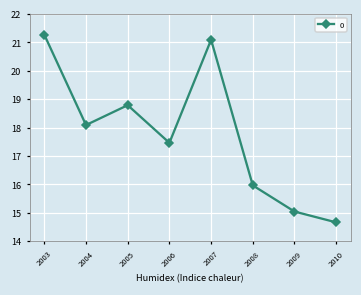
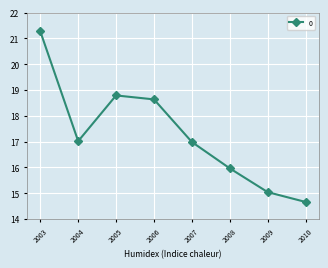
2004: 18.1 -> 17.0
2006: 17.5 -> 18.6
2007: 21.1 -> 17.0
